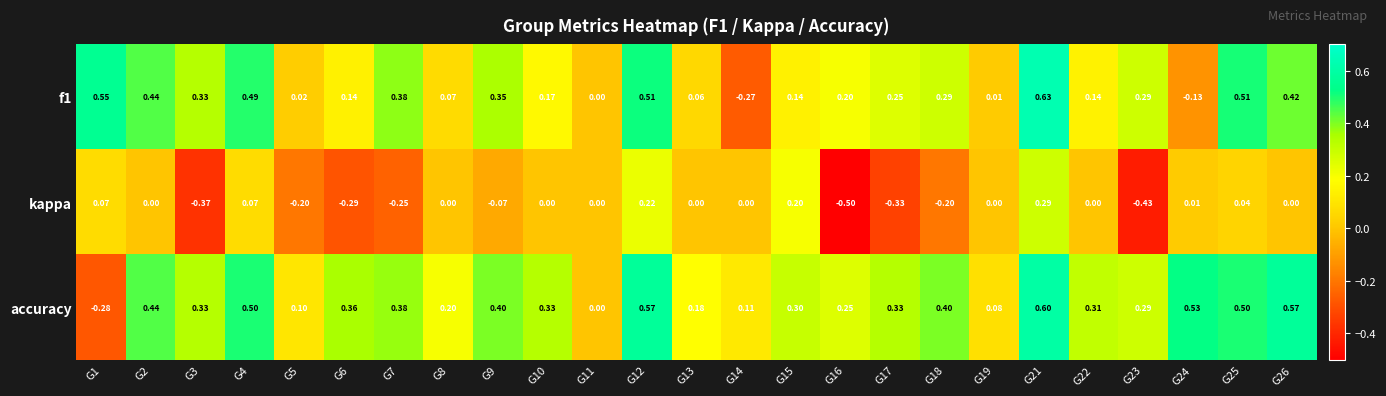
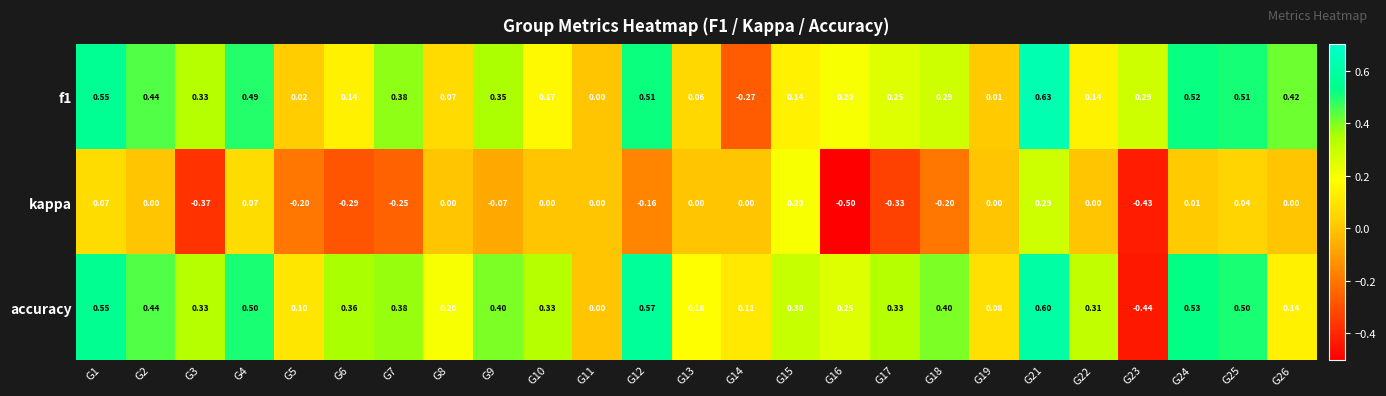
f1, G24: -0.13 -> 0.52
kappa, G12: 0.22 -> -0.16
accuracy, G1: -0.28 -> 0.55
accuracy, G23: 0.29 -> -0.44
accuracy, G26: 0.57 -> 0.14
